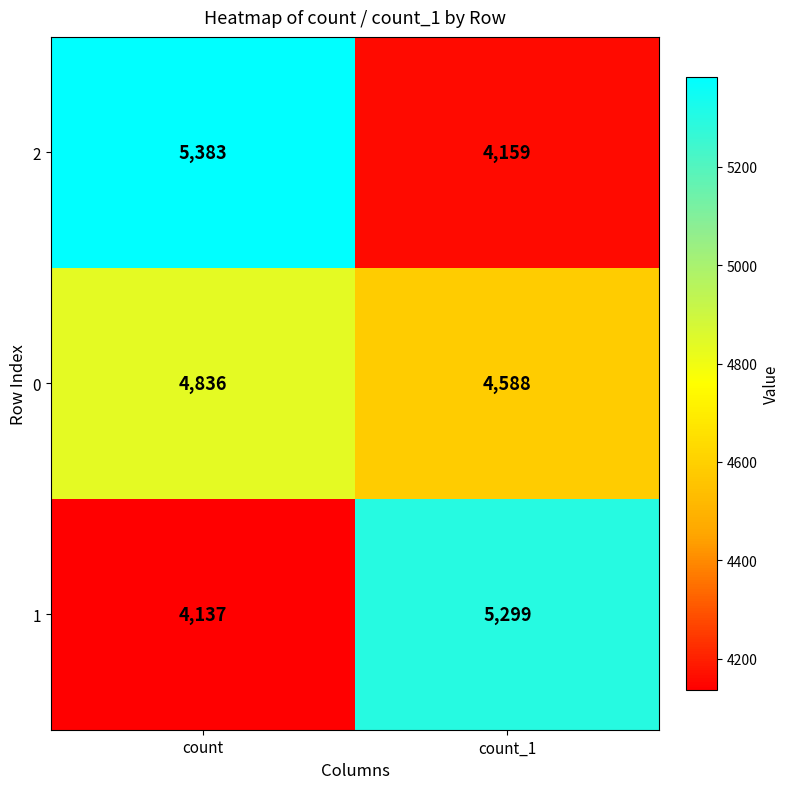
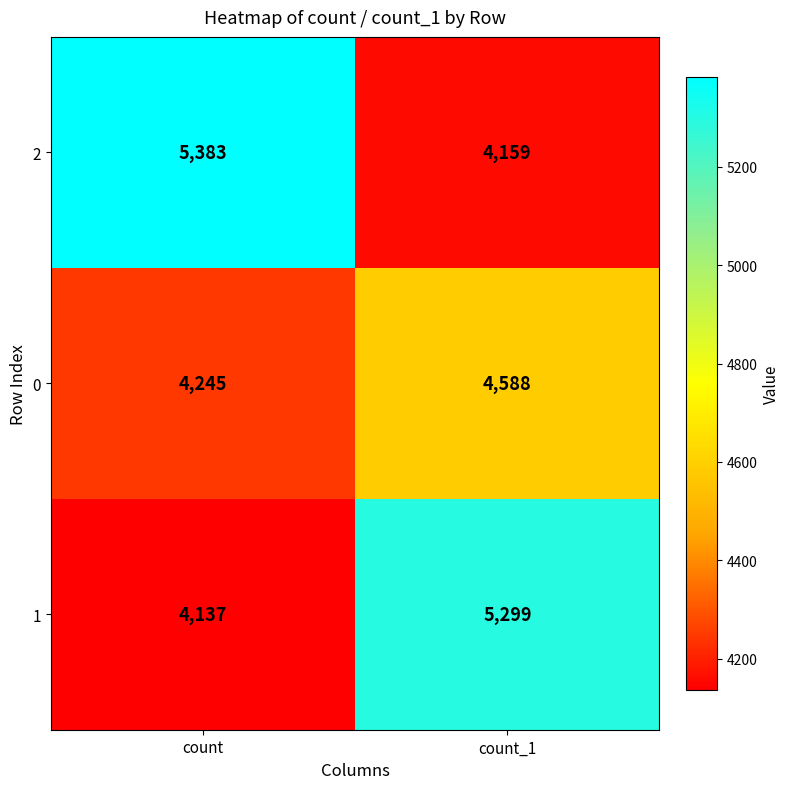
0, count: 4,836 -> 4,245
